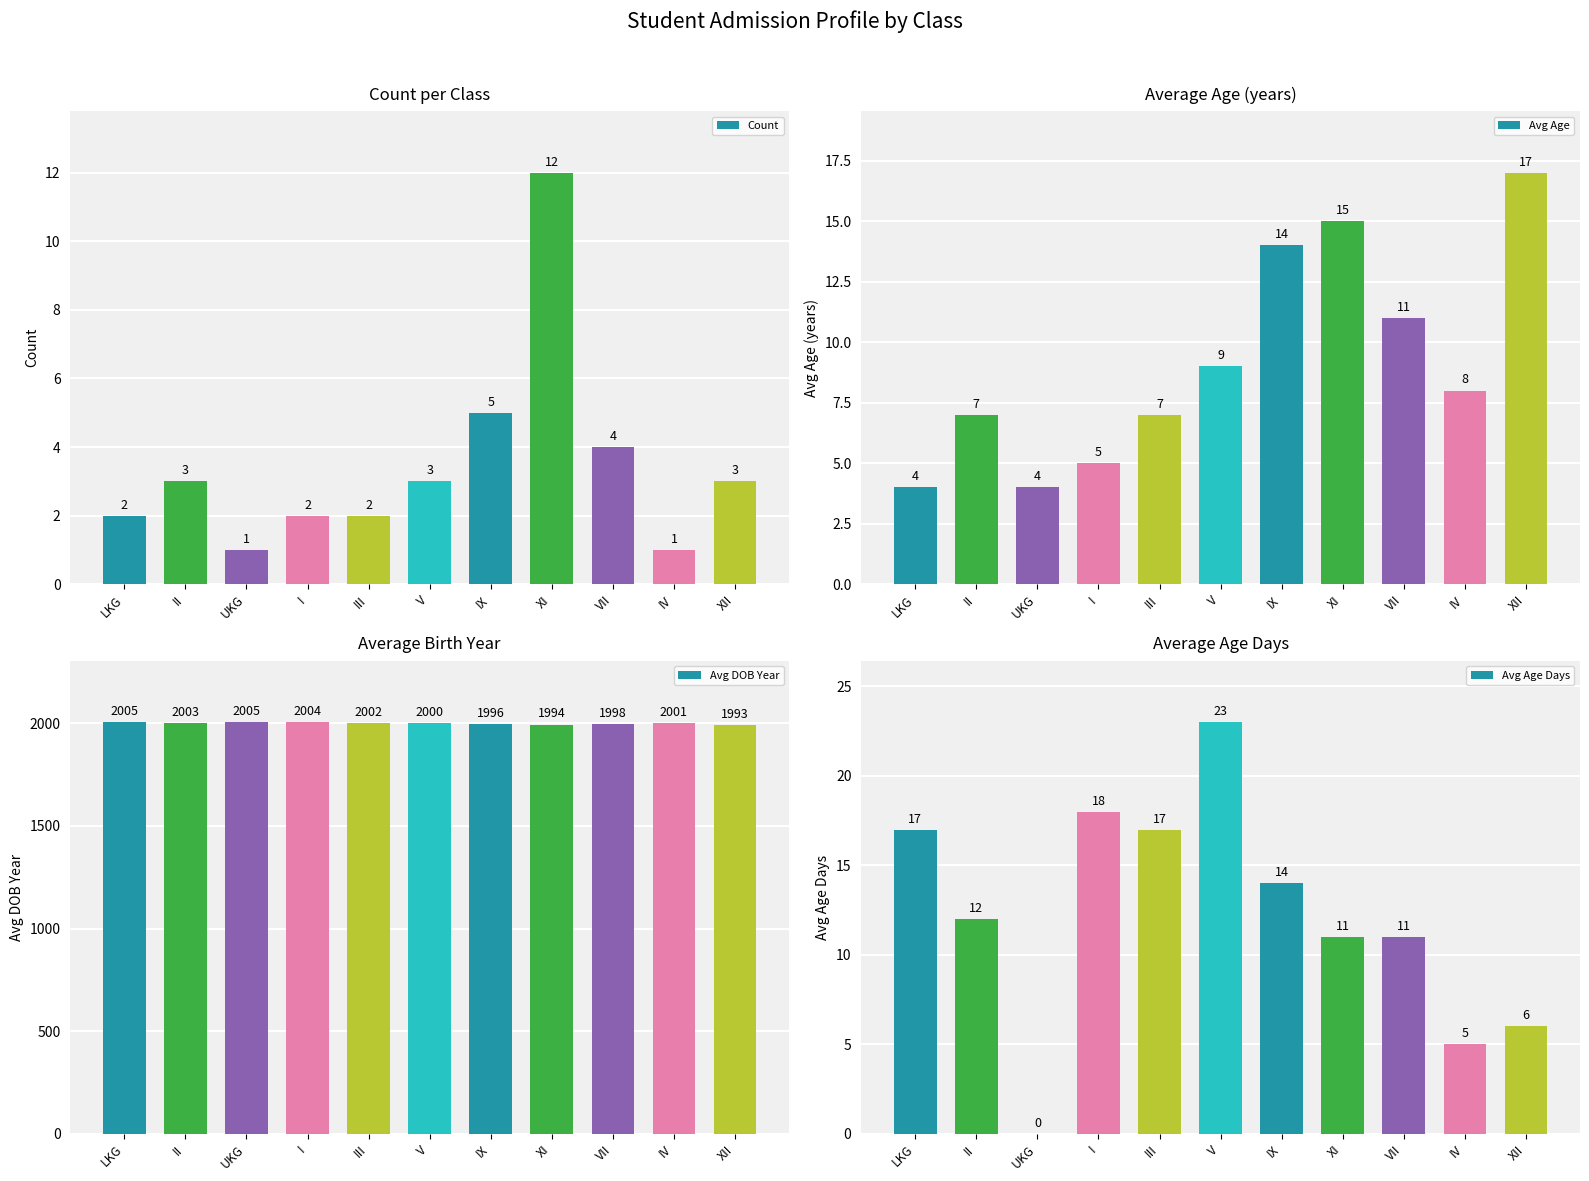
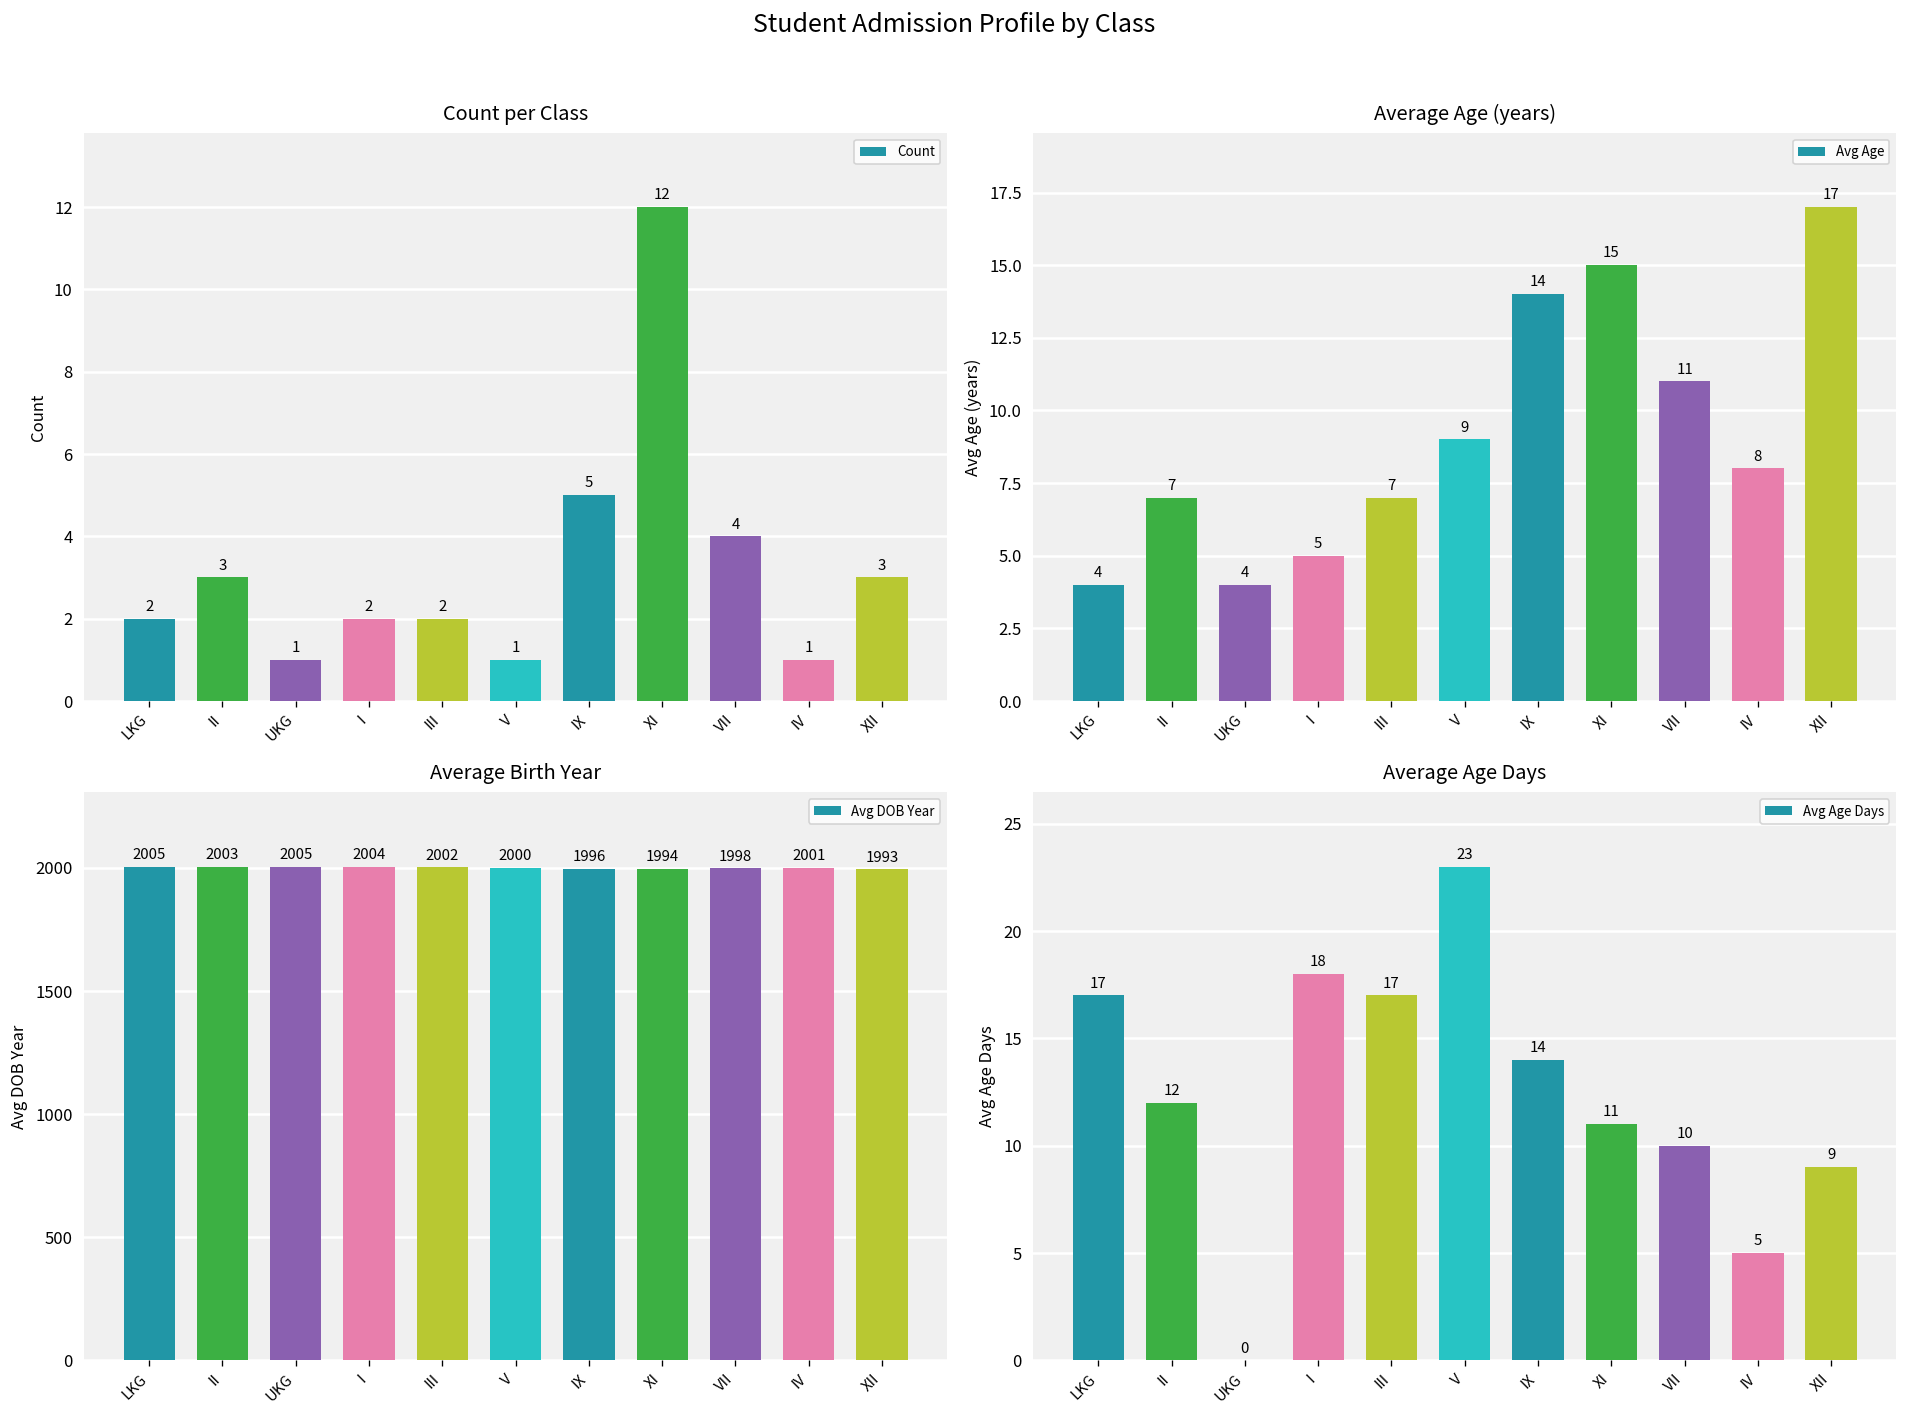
Count per Class, V: 3 -> 1
Average Age Days, VII: 11 -> 10
Average Age Days, XII: 6 -> 9
